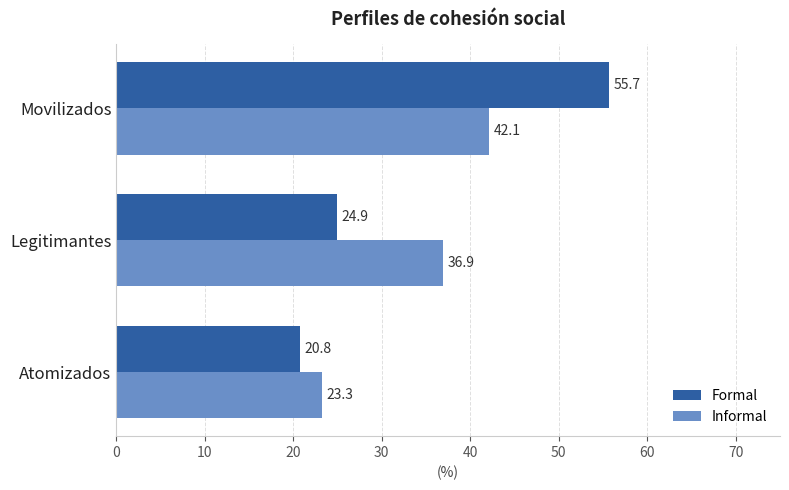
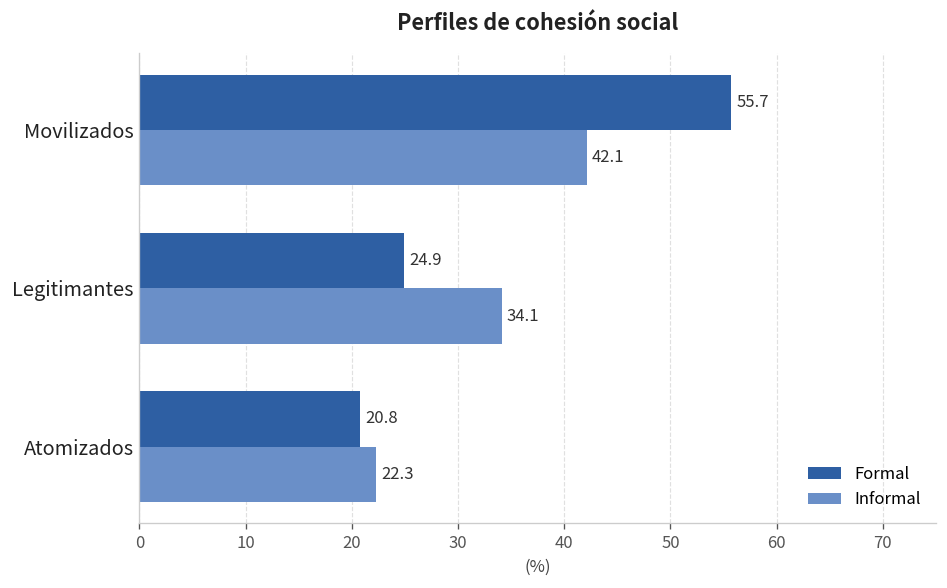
Informal, Legitimantes: 36.9 -> 34.1
Informal, Atomizados: 23.3 -> 22.3
